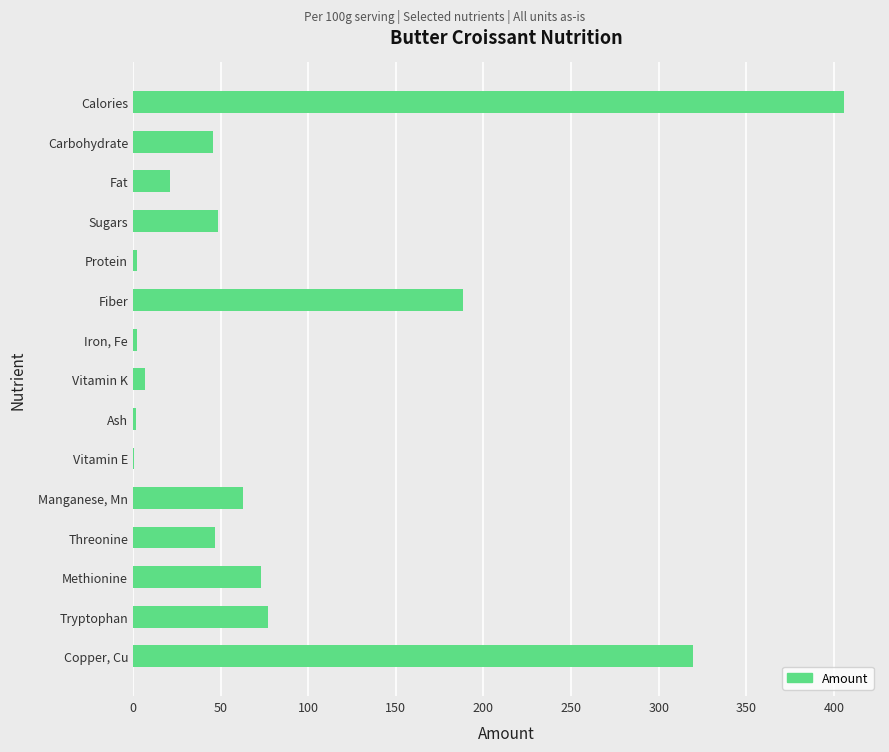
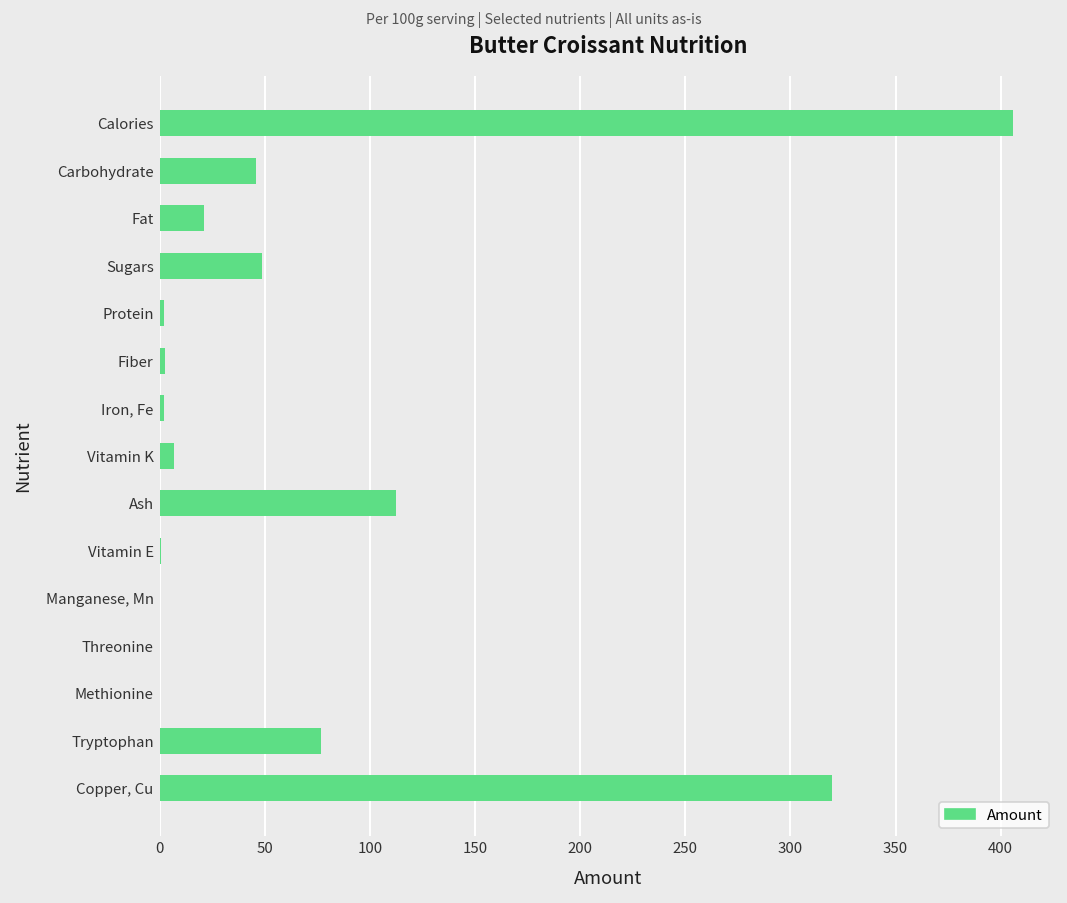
Fiber: 188 -> 3
Ash: 2 -> 112
Manganese, Mn: 63 -> 0
Threonine: 47 -> 0
Methionine: 73 -> 0
